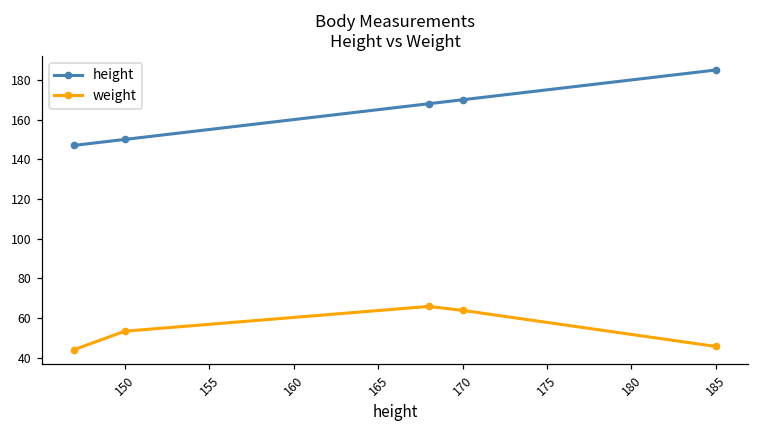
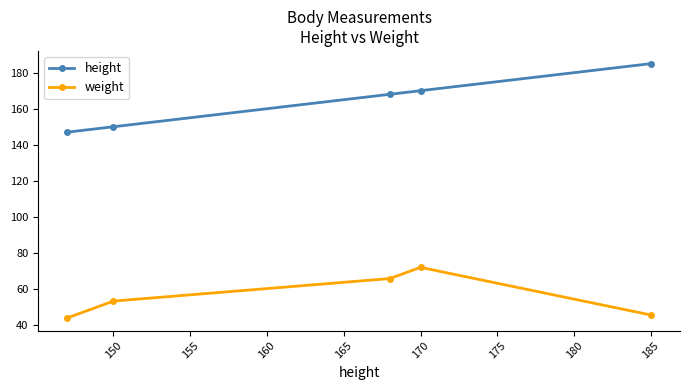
weight, 170: 64 -> 72
